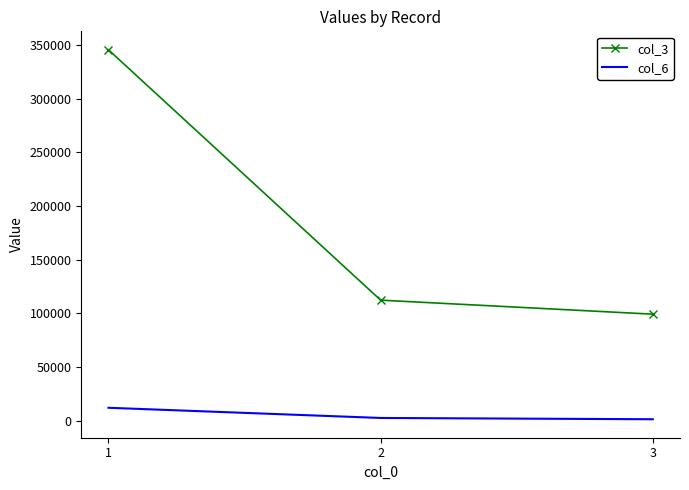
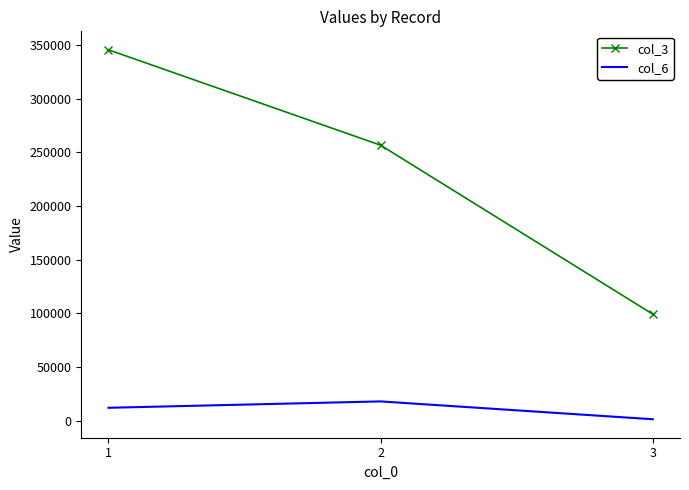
col_3, 2: 112000 -> 257000
col_6, 2: 2000 -> 18000
